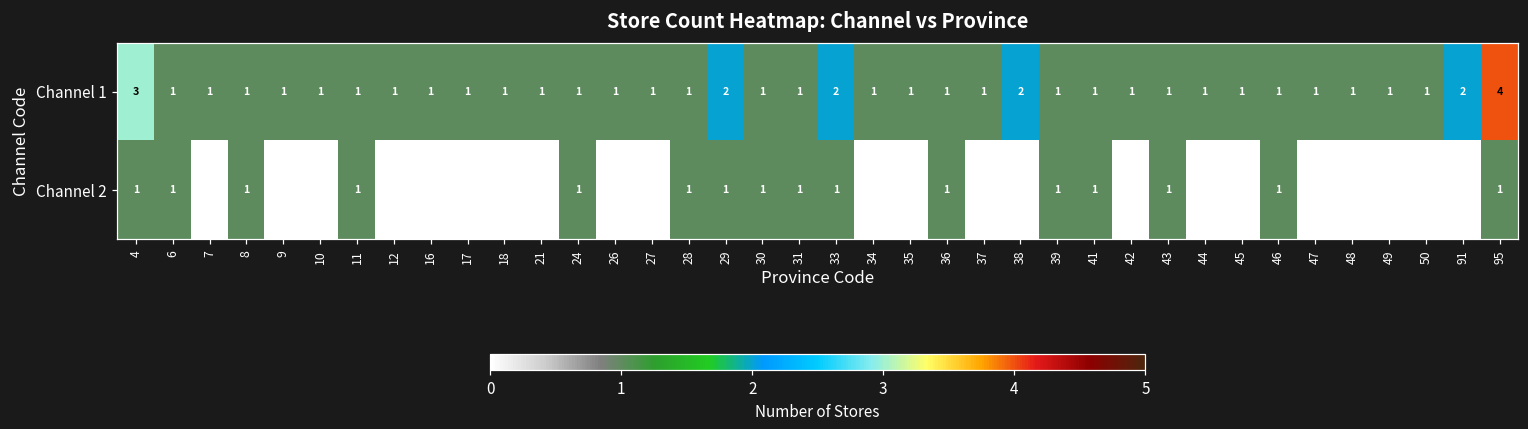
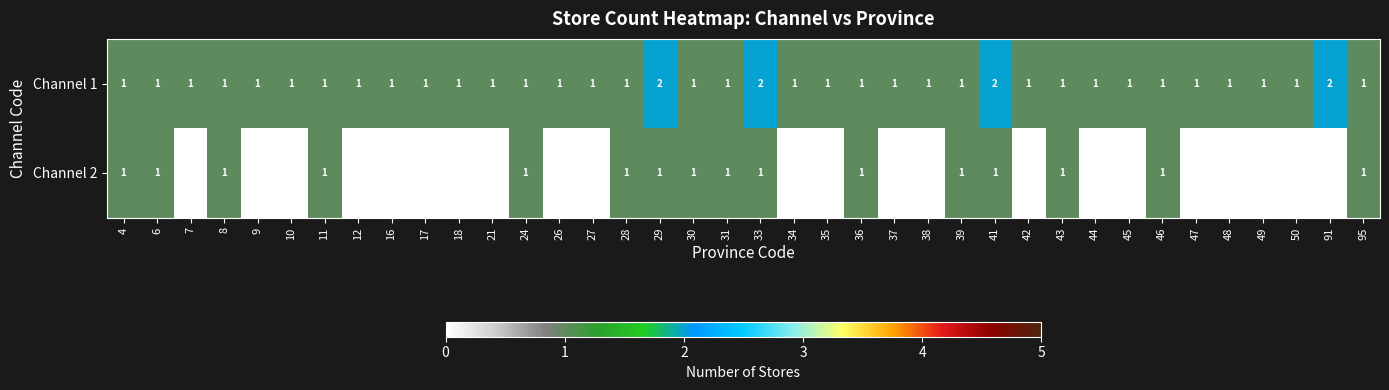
Channel 1, 4: 3 -> 1
Channel 1, 38: 2 -> 1
Channel 1, 41: 1 -> 2
Channel 1, 95: 4 -> 1
